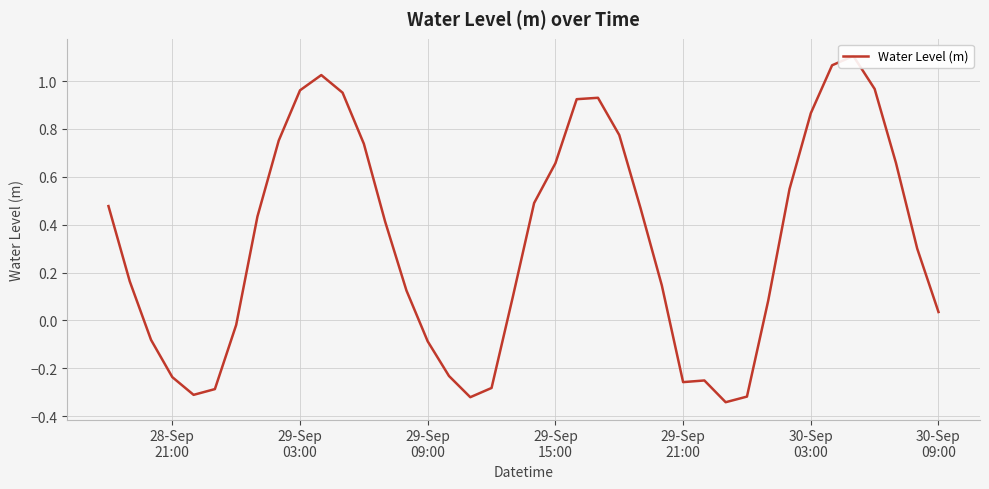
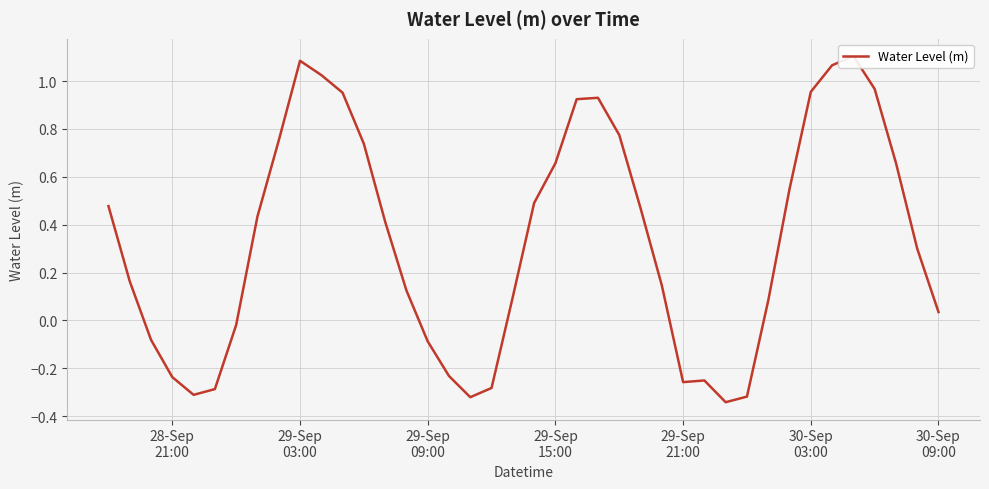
29-Sep 03:00: 0.96 -> 1.08
30-Sep 03:00: 0.87 -> 0.95
